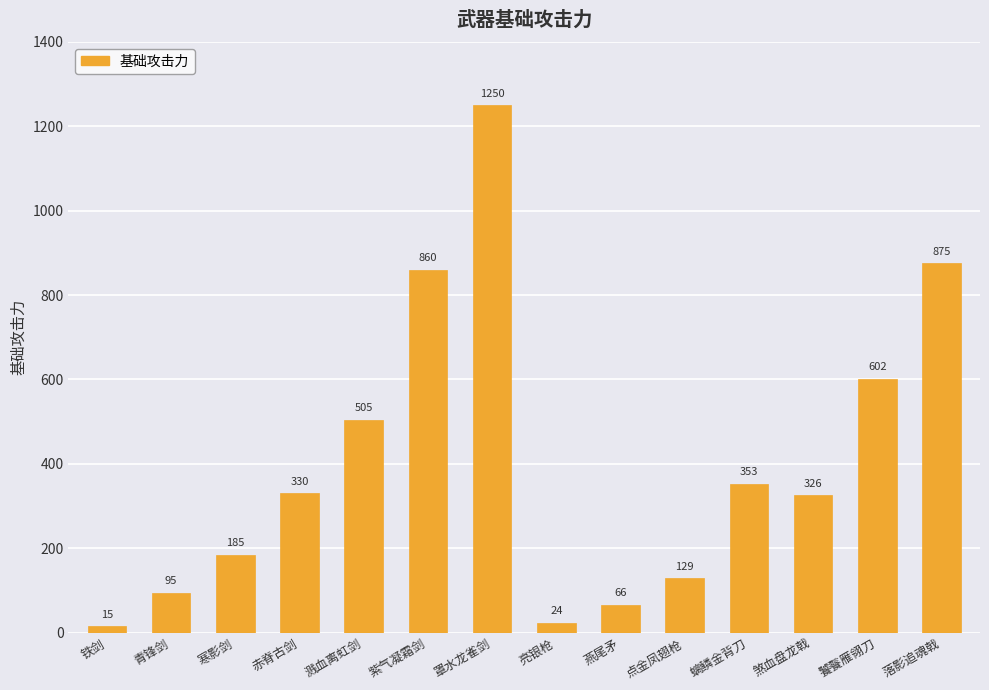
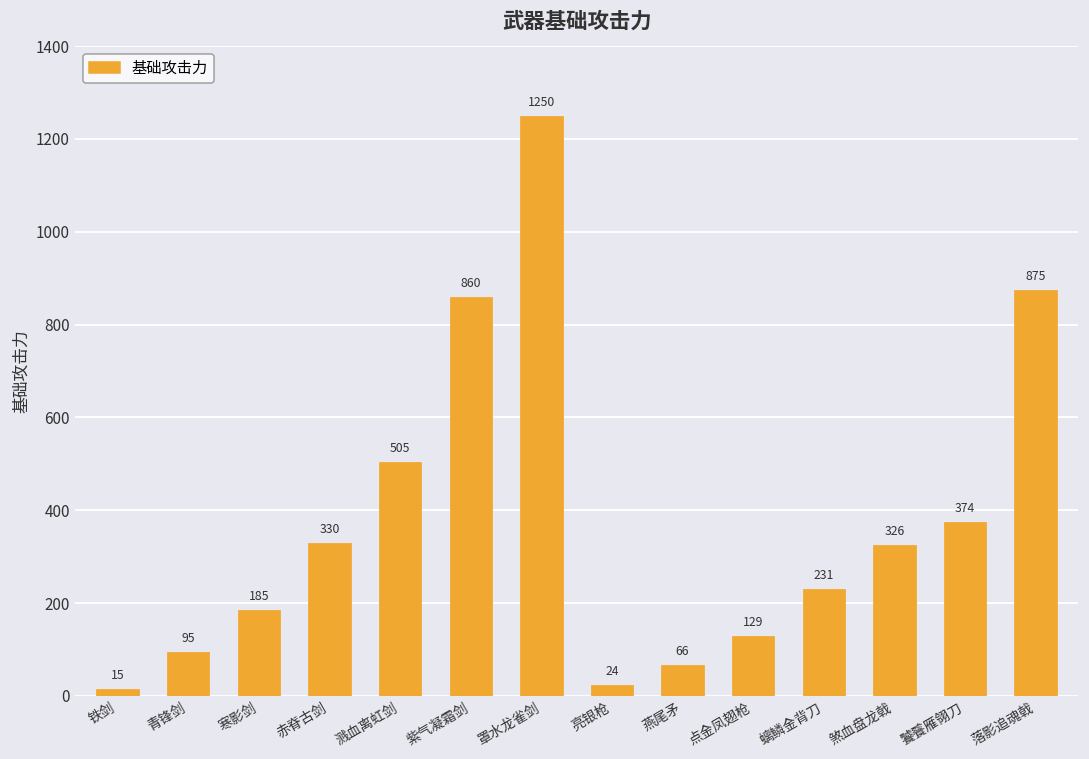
螭鳞金背刀: 353 -> 231
饕餮雁翎刀: 602 -> 374
